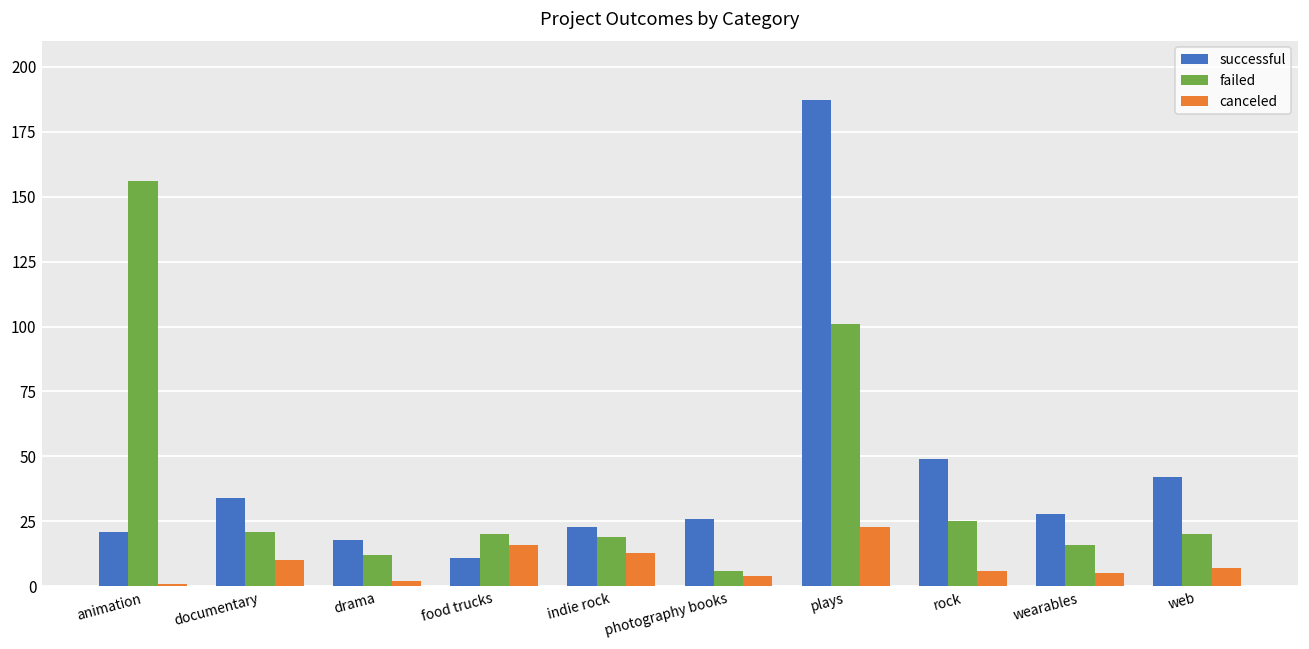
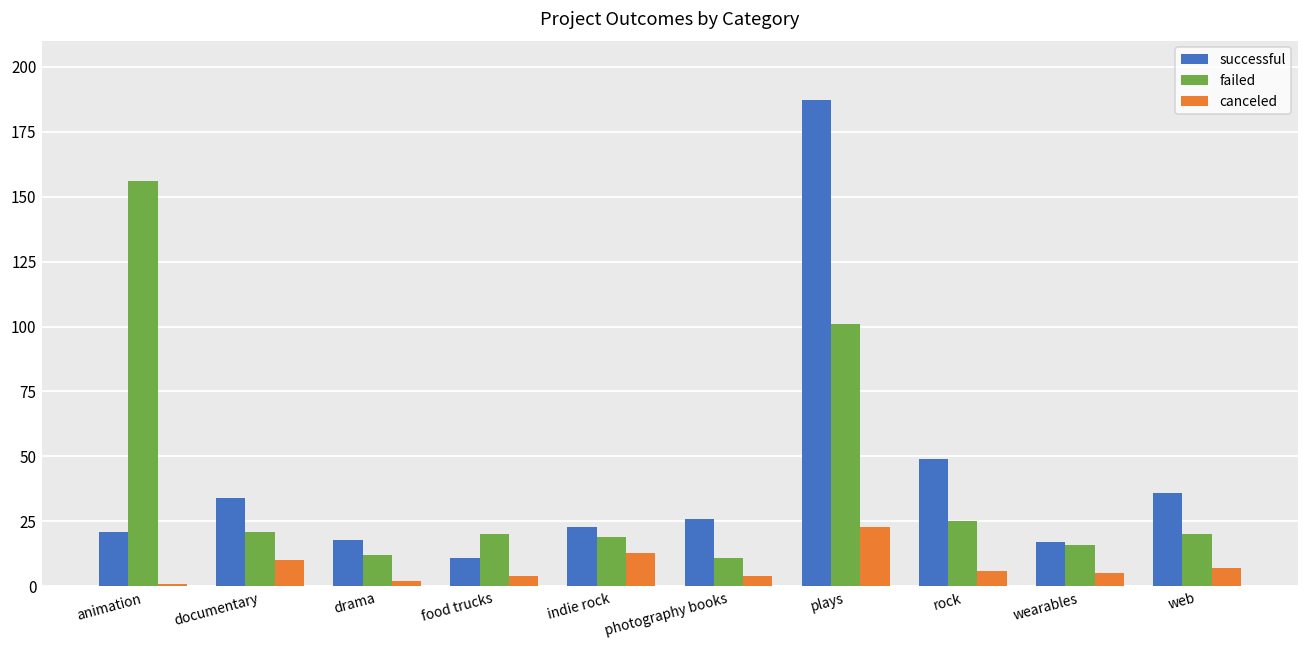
canceled, food trucks: 16 -> 4
failed, photography books: 6 -> 11
successful, wearables: 28 -> 17
successful, web: 42 -> 36
